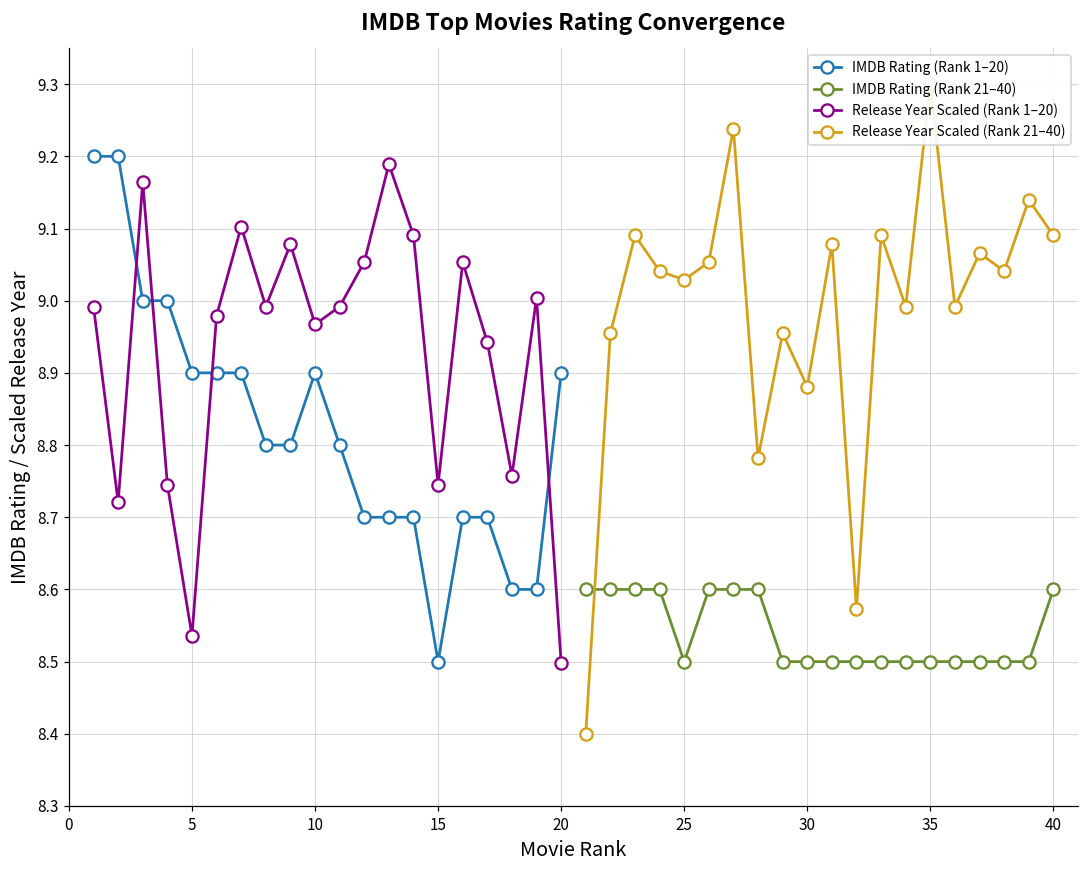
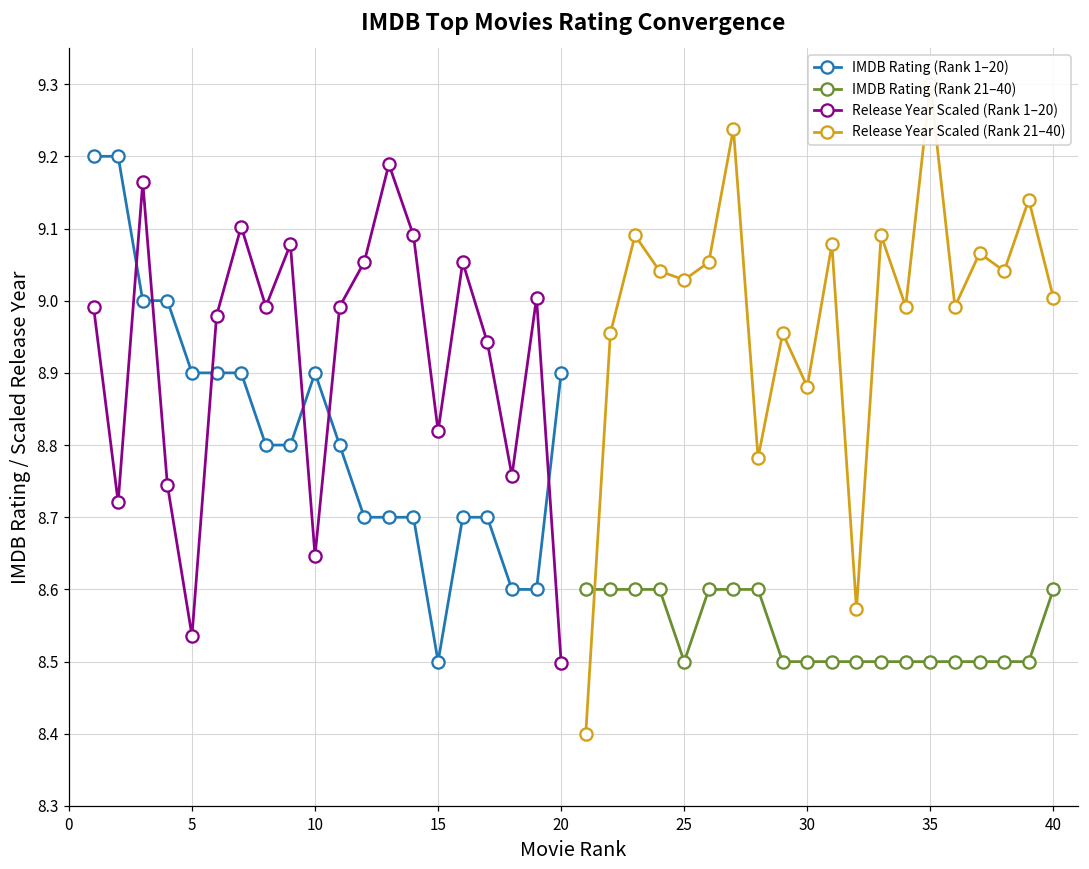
Release Year Scaled (Rank 1–20), 10: 8.97 -> 8.65
Release Year Scaled (Rank 1–20), 15: 8.75 -> 8.82
Release Year Scaled (Rank 21–40), 40: 9.09 -> 9.00
